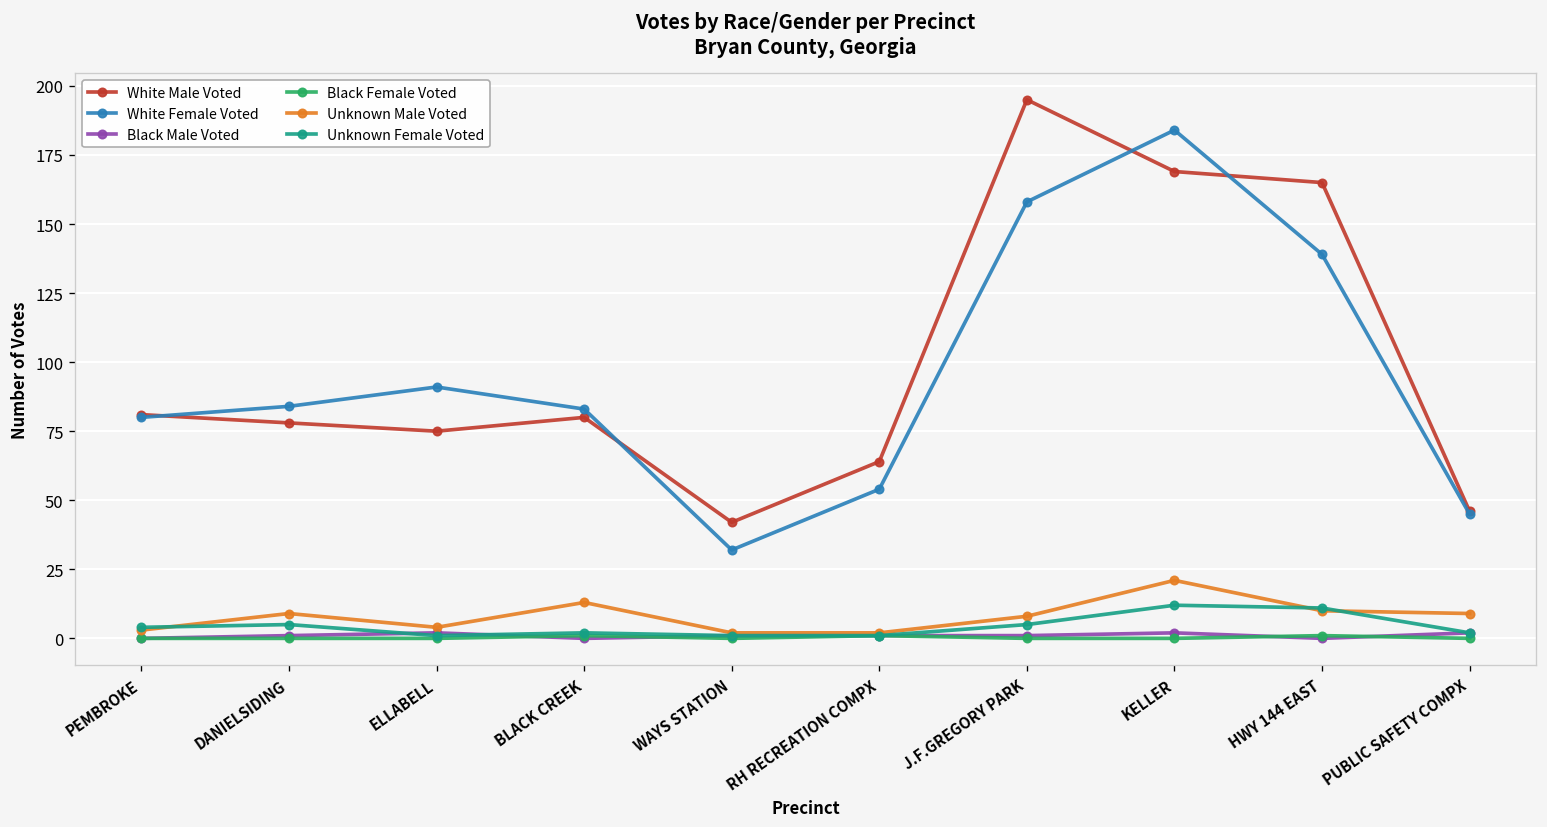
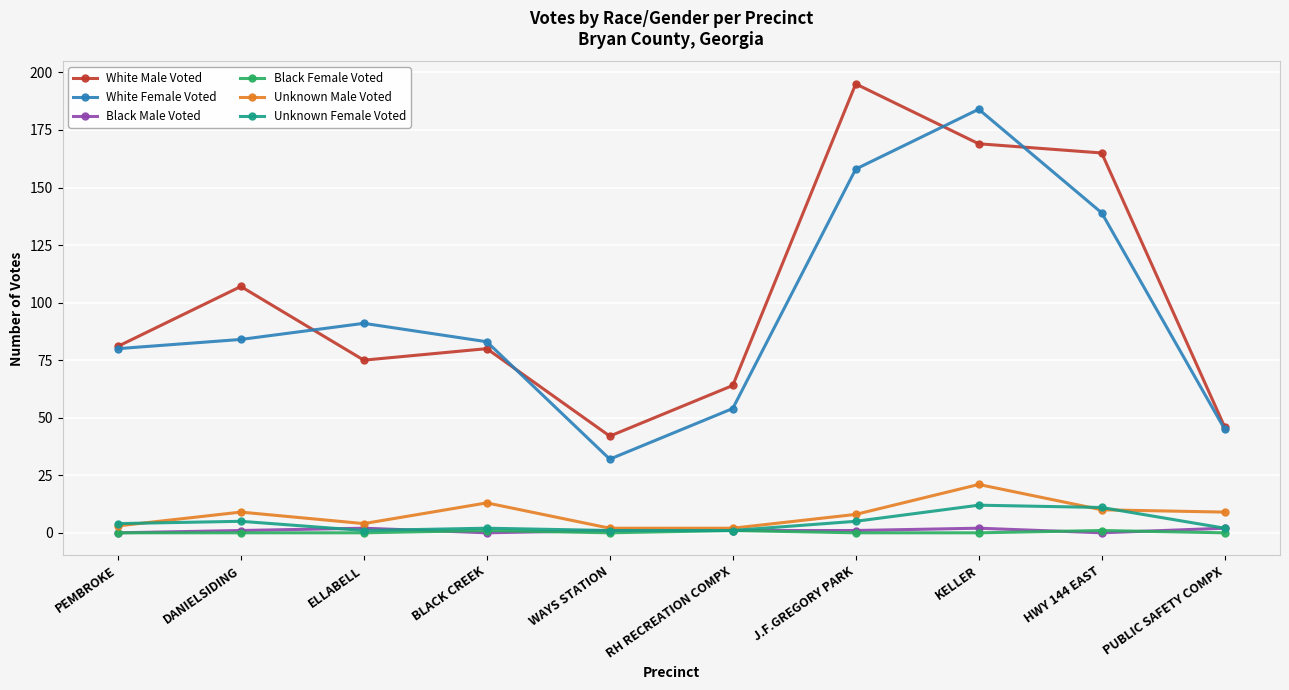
White Male Voted, DANIELSIDING: 78 -> 107
